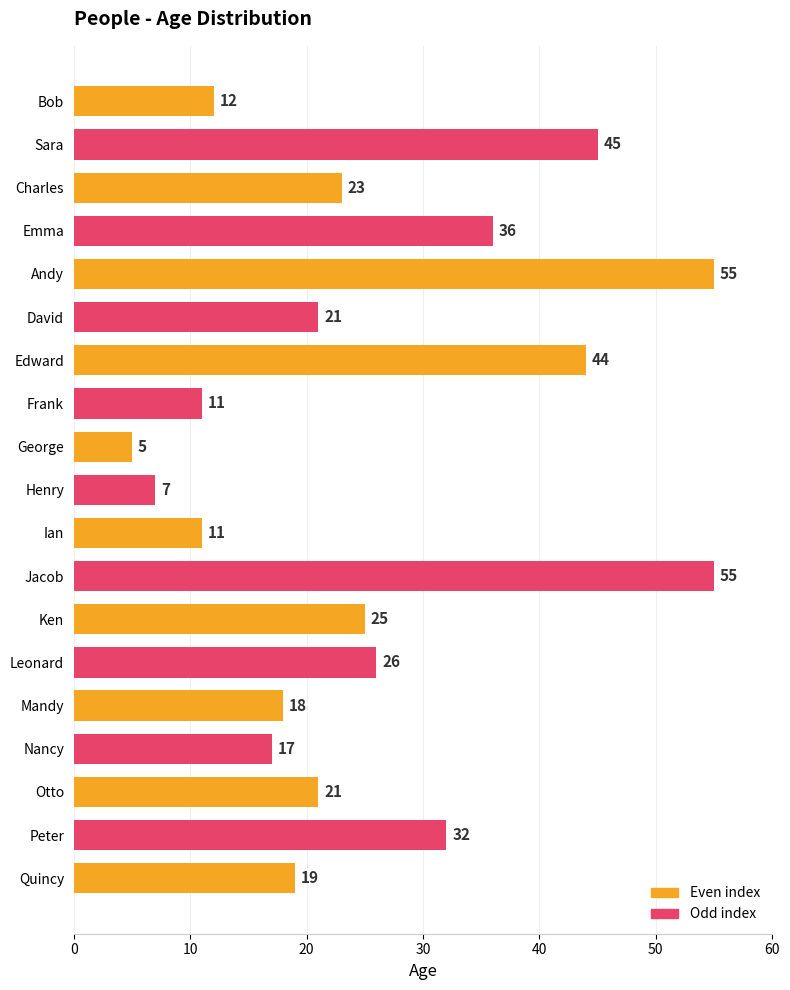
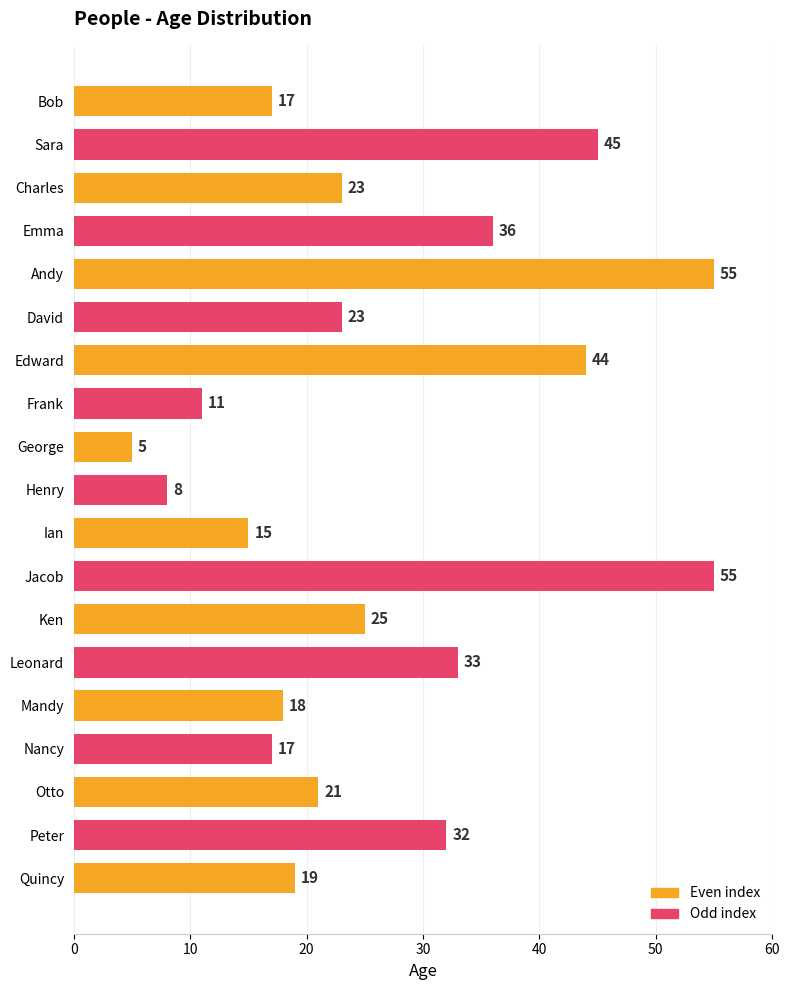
Bob: 12 -> 17
David: 21 -> 23
Henry: 7 -> 8
Ian: 11 -> 15
Leonard: 26 -> 33
